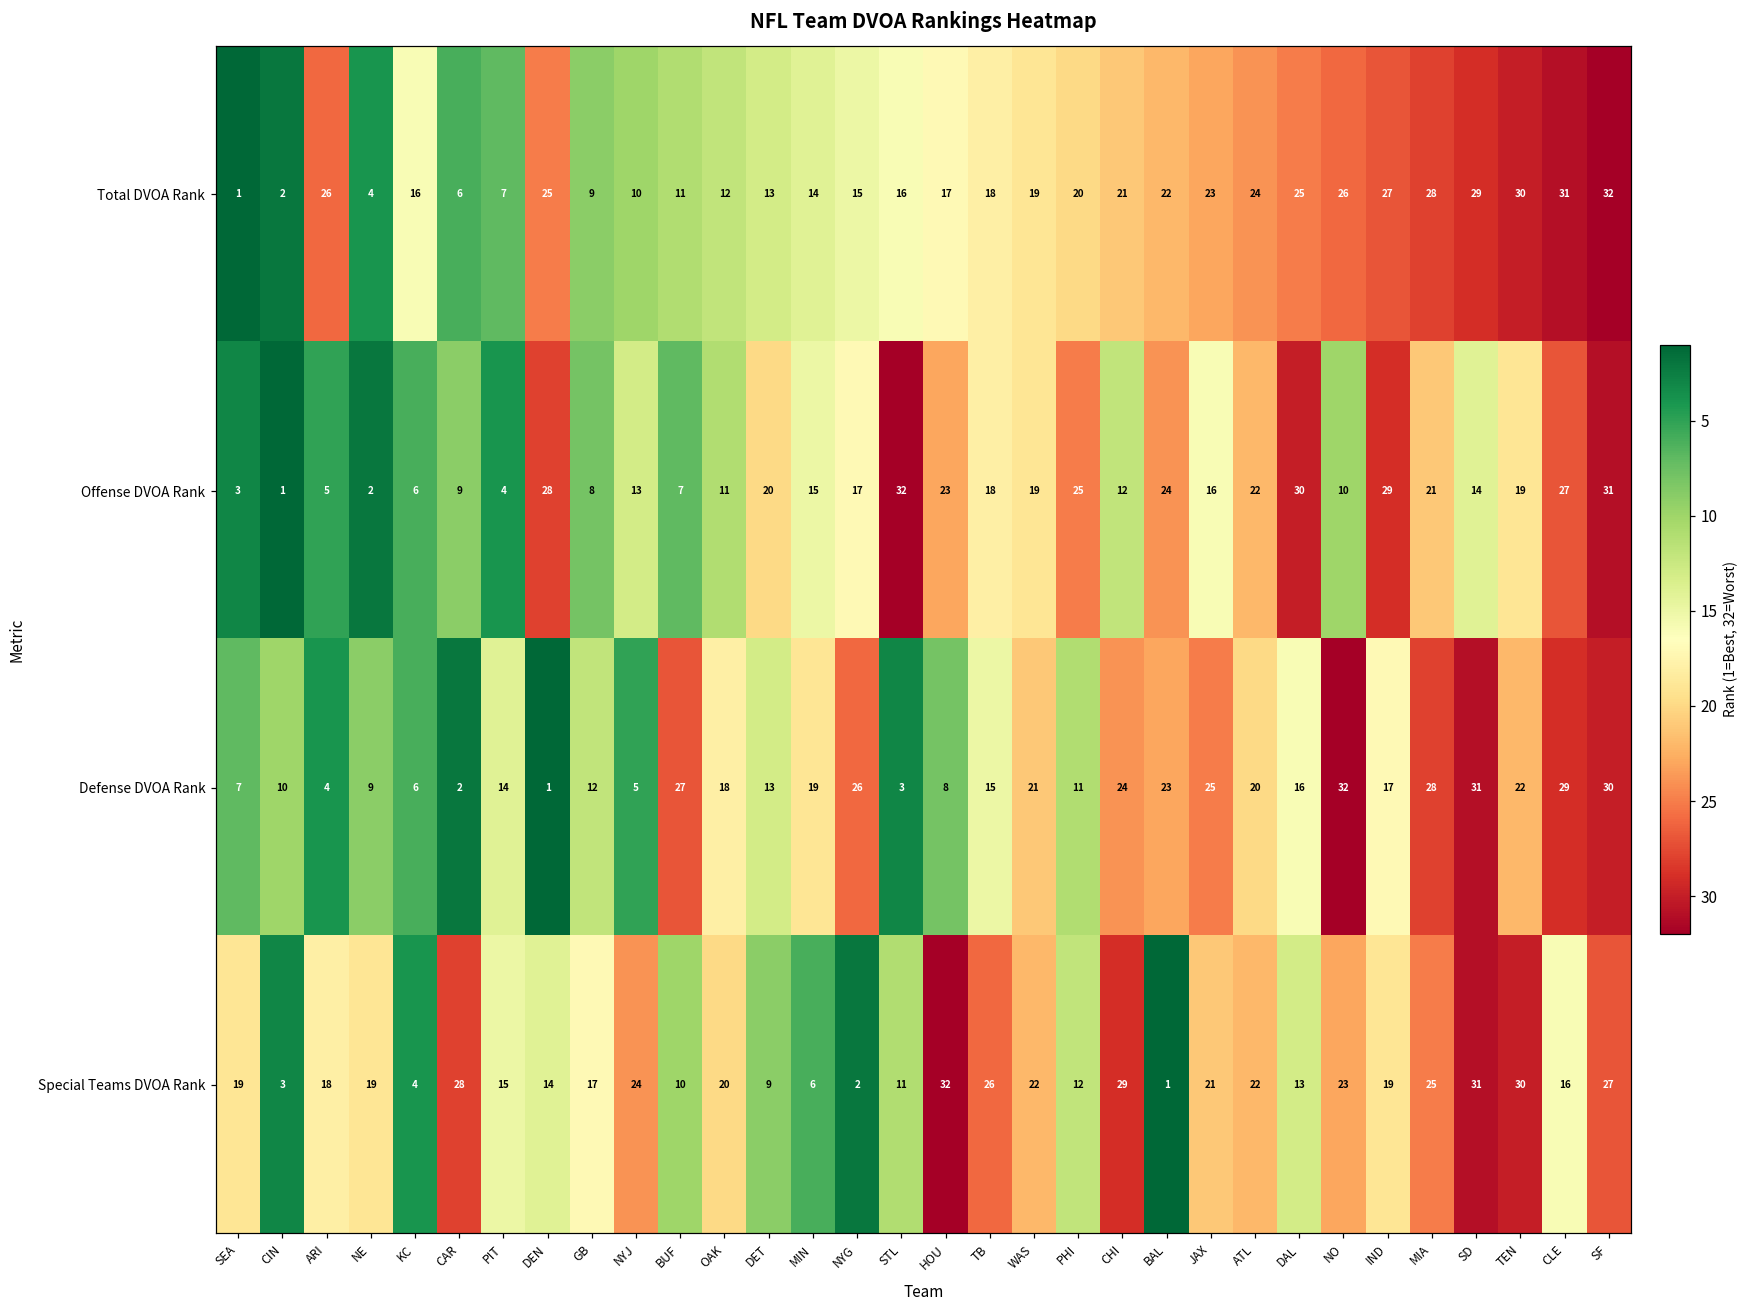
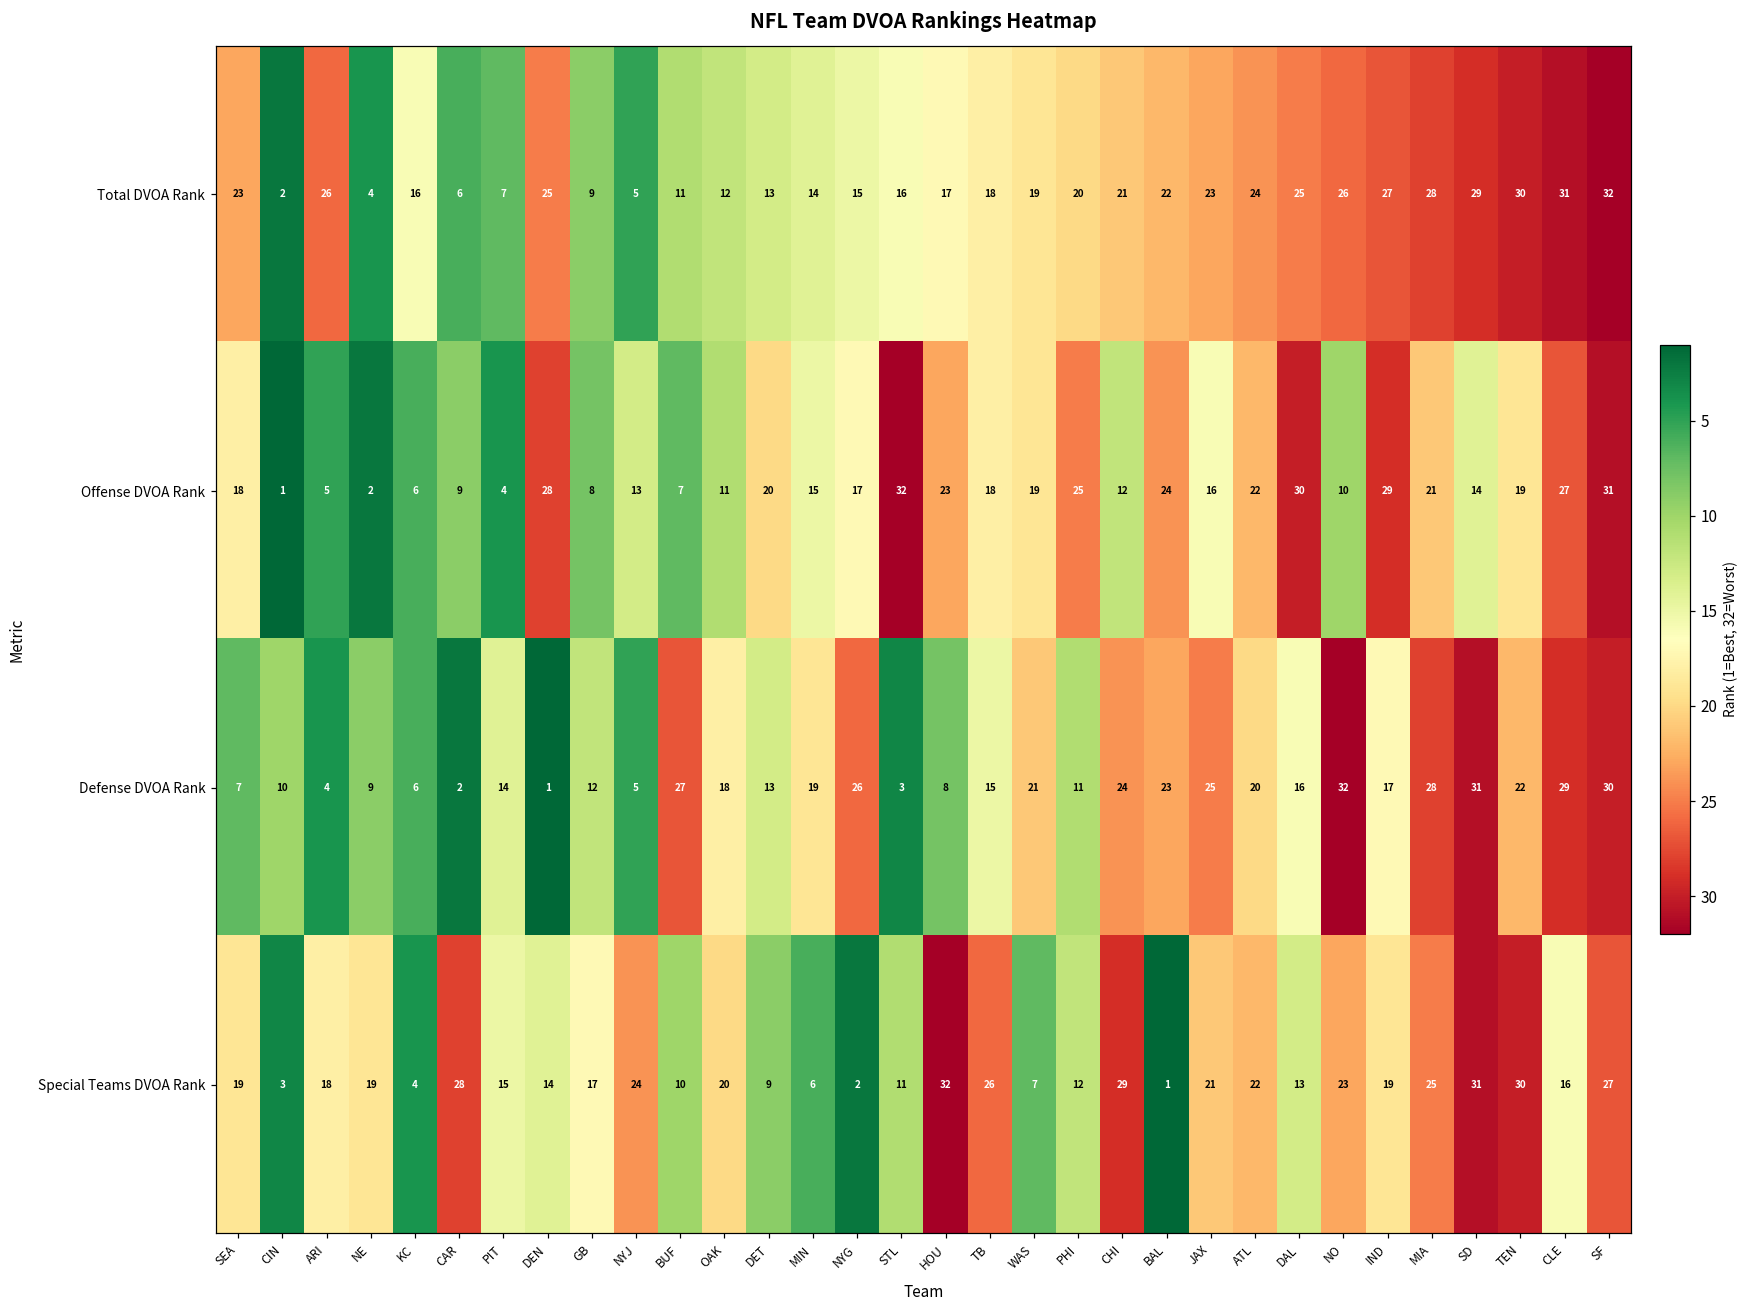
Total DVOA Rank, SEA: 1 -> 23
Total DVOA Rank, NYJ: 10 -> 5
Offense DVOA Rank, SEA: 3 -> 18
Special Teams DVOA Rank, WAS: 22 -> 7
